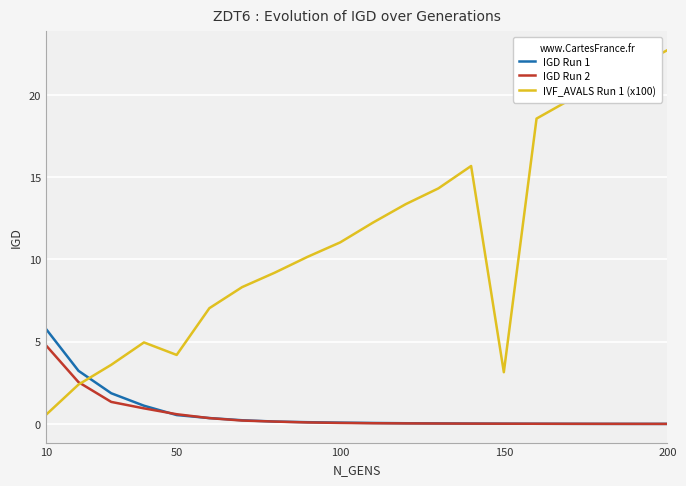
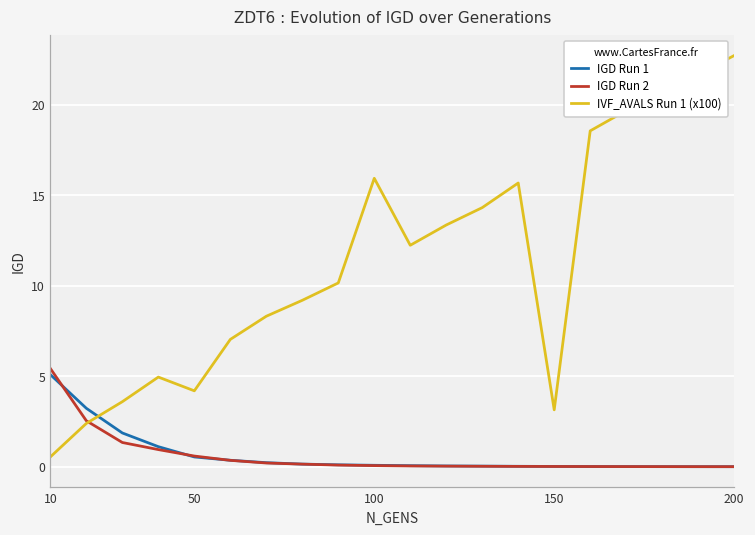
IGD Run 1, 10: 5.8 -> 5.1
IGD Run 2, 10: 4.8 -> 5.4
IVF_AVALS Run 1 (x100), 100: 11.0 -> 15.9
